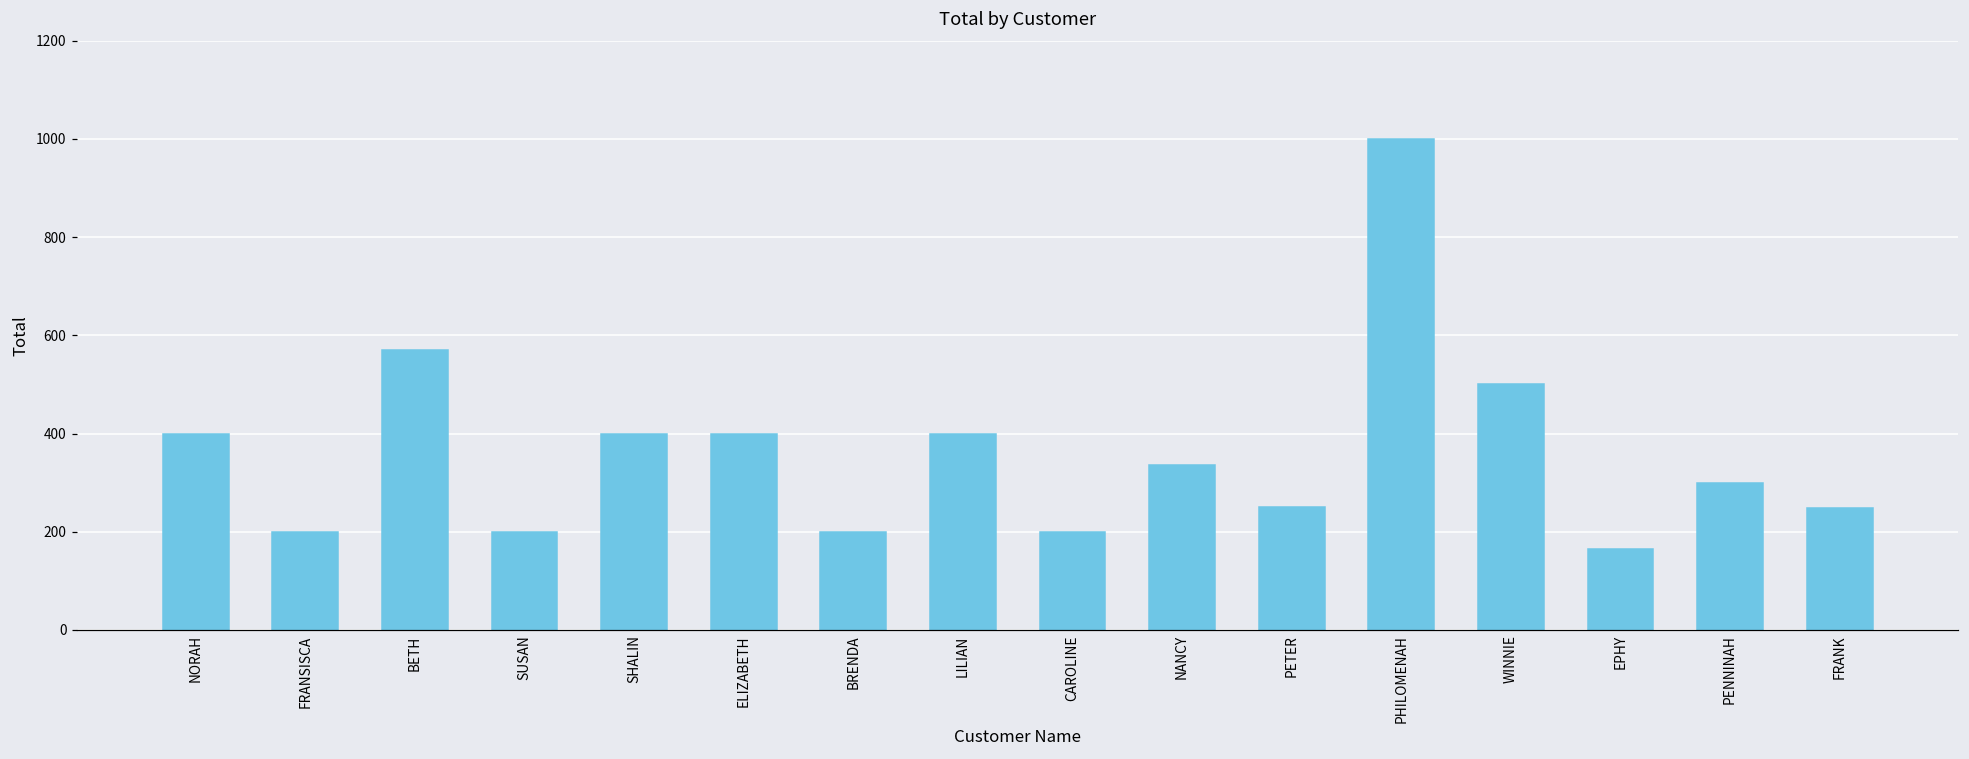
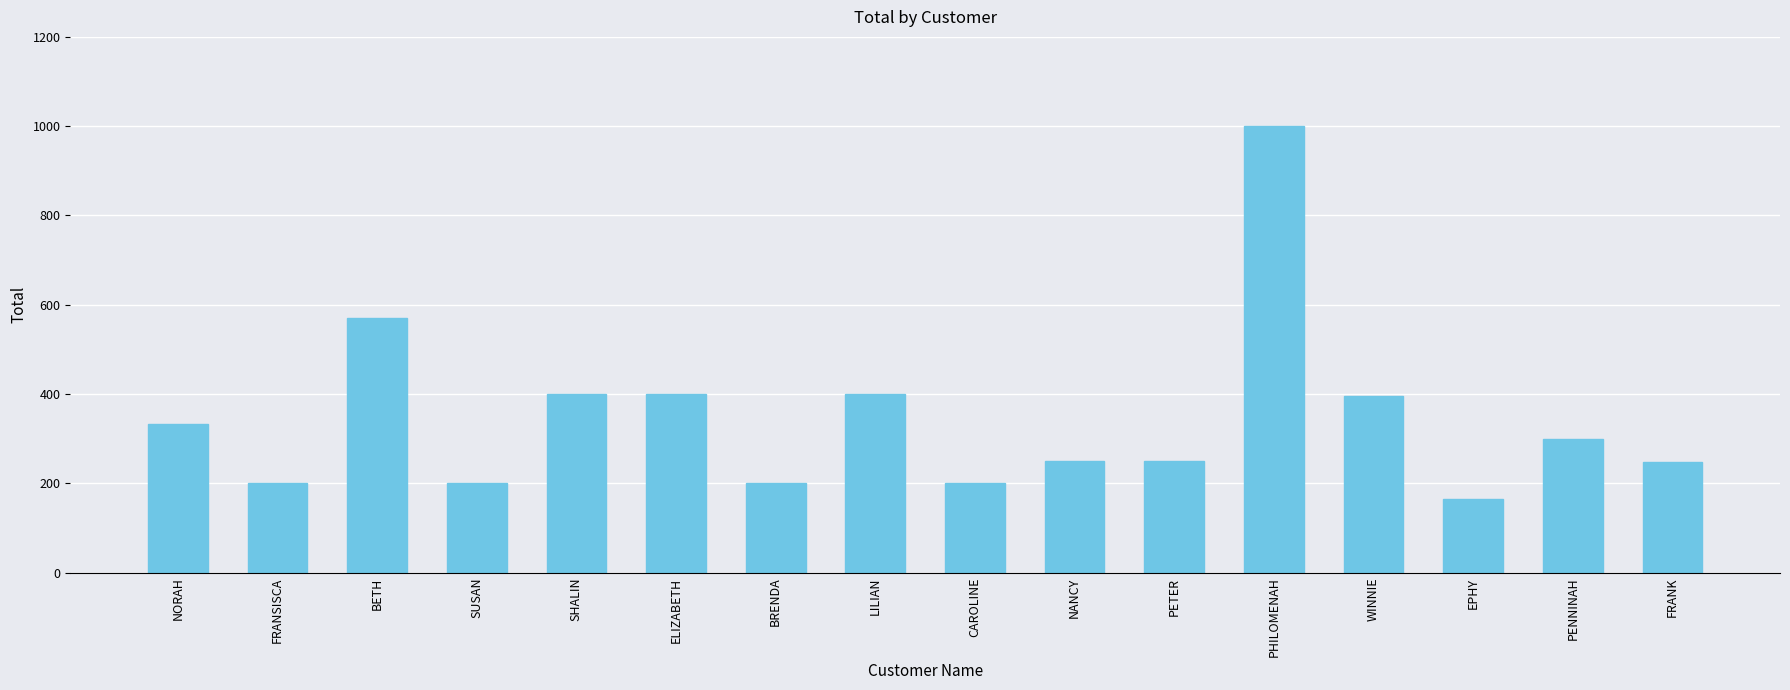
NORAH: 400 -> 330
NANCY: 340 -> 250
WINNIE: 500 -> 400
